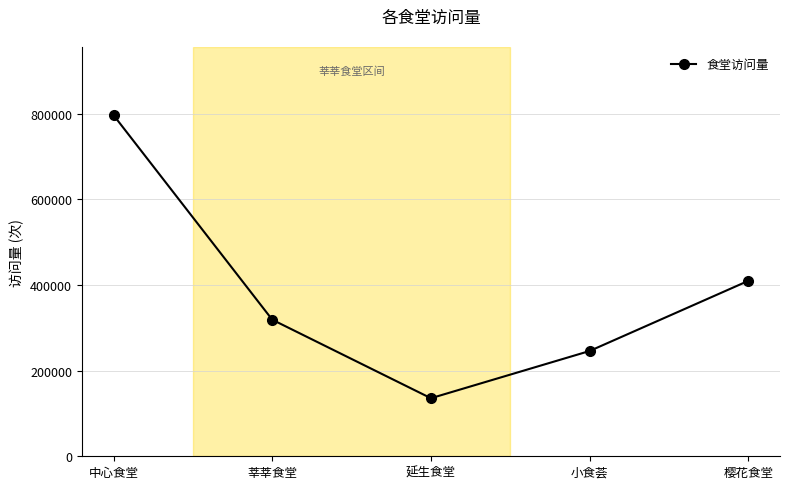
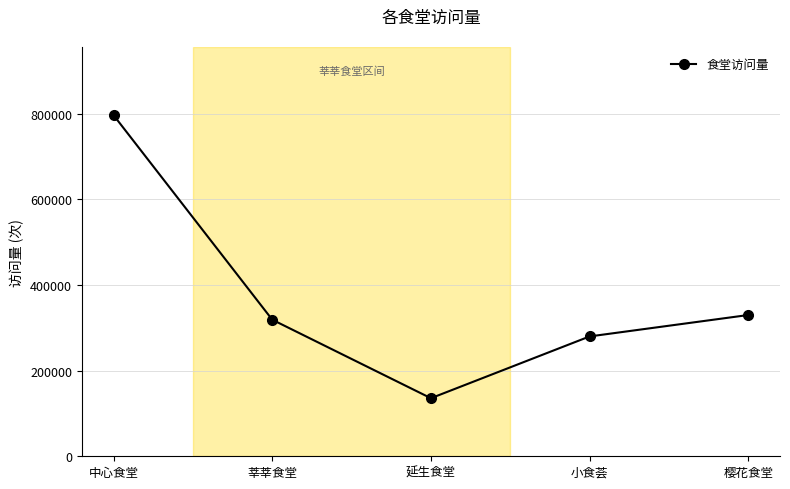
小食荟: 250000 -> 280000
樱花食堂: 410000 -> 330000
